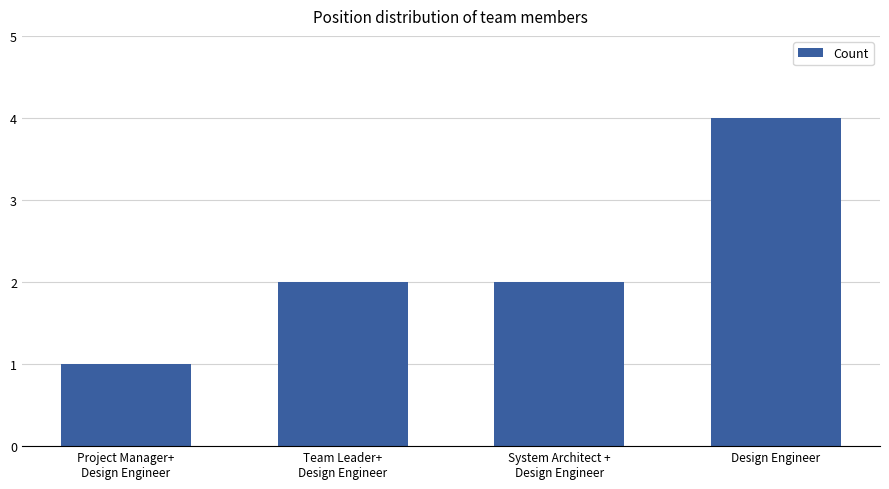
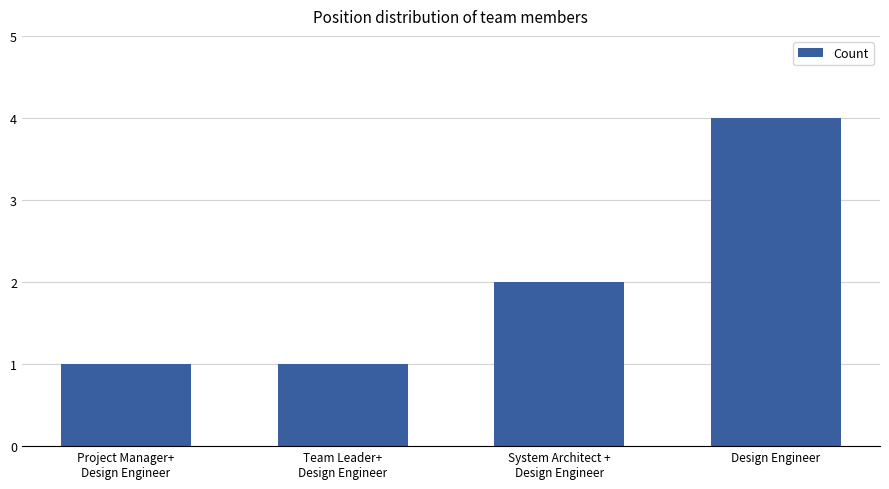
Team Leader+ Design Engineer: 2 -> 1
